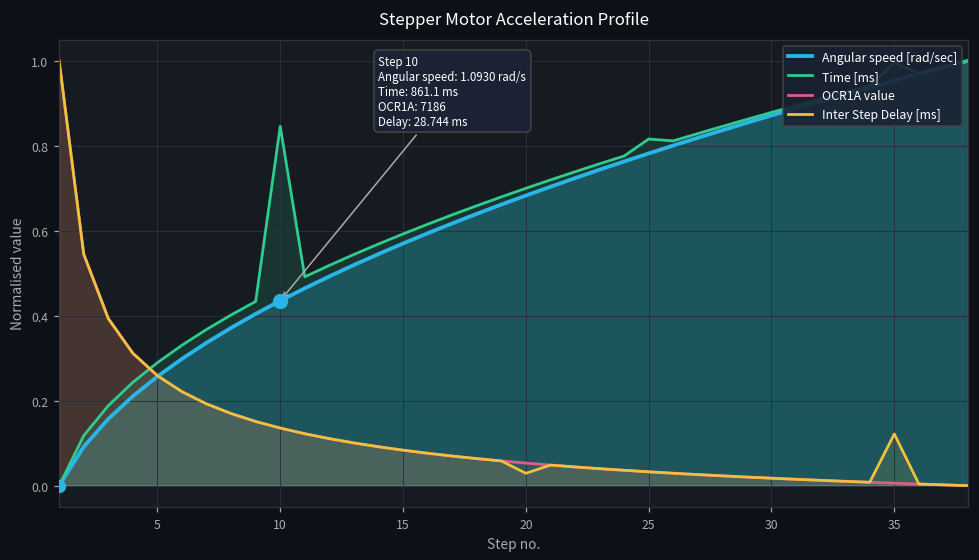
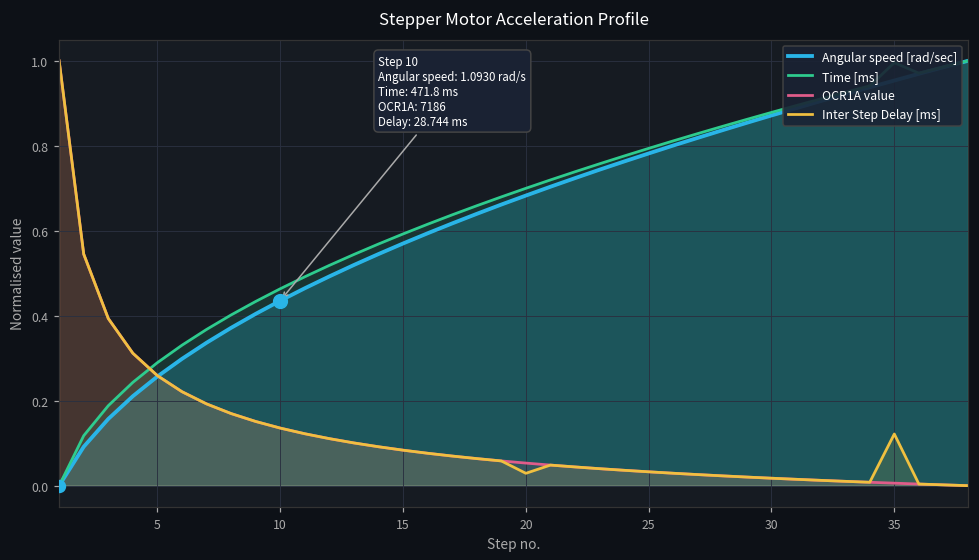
Time [ms], 10: 861.1 -> 471.8
Time [ms], 25: 0.82 -> 0.79
